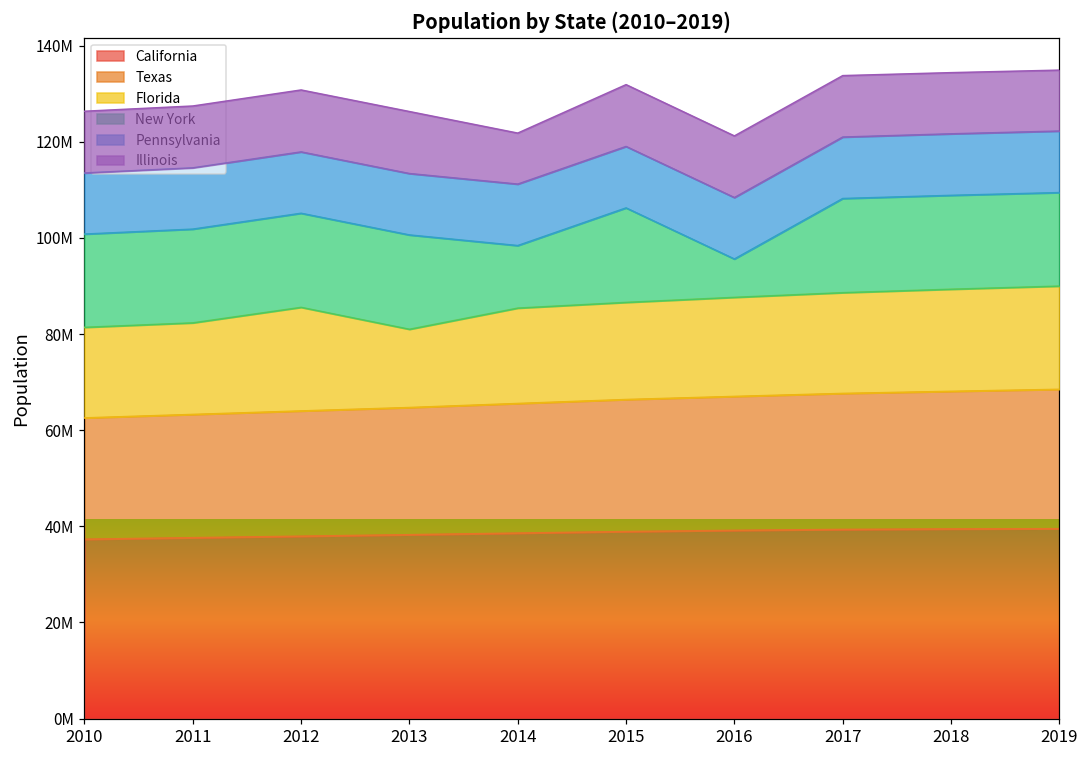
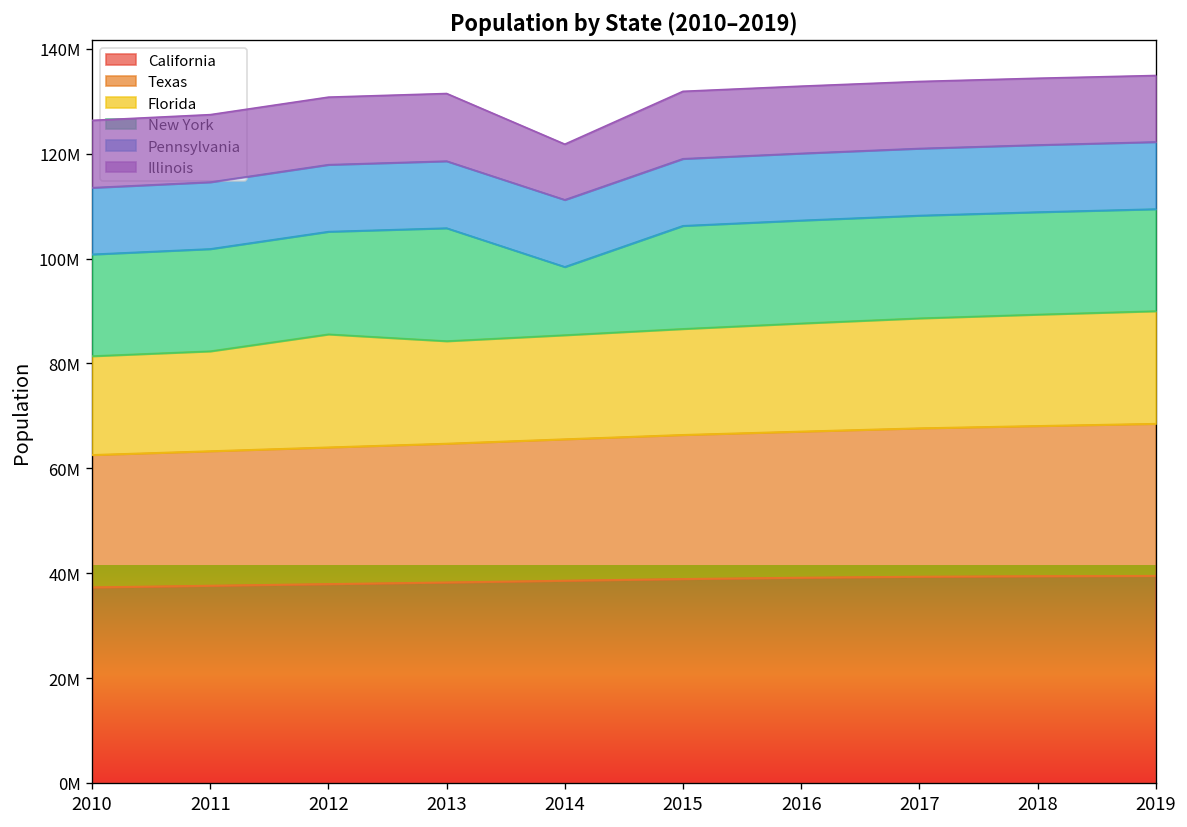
Florida, 2013: 16000000 -> 20000000
New York, 2013: 20000000 -> 22000000
New York, 2016: 8000000 -> 20000000
